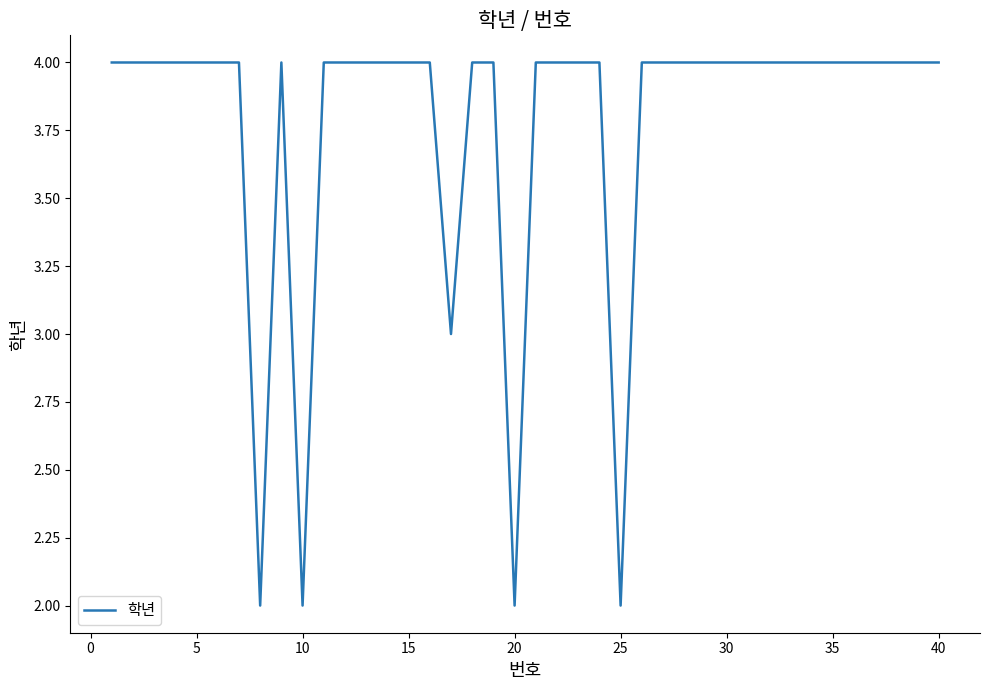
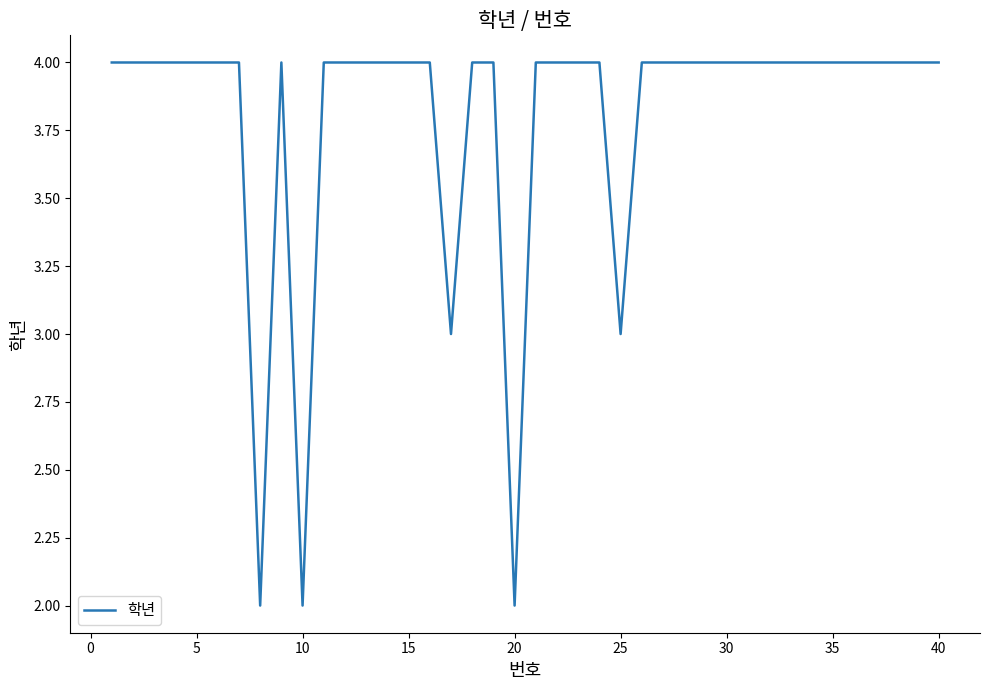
25: 2 -> 3
